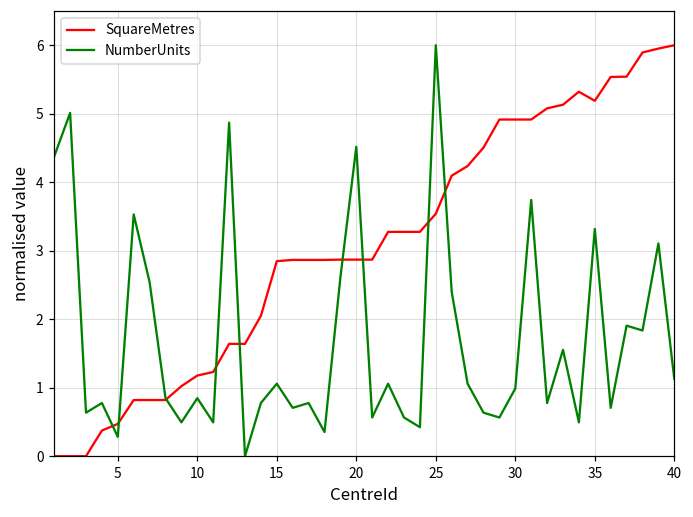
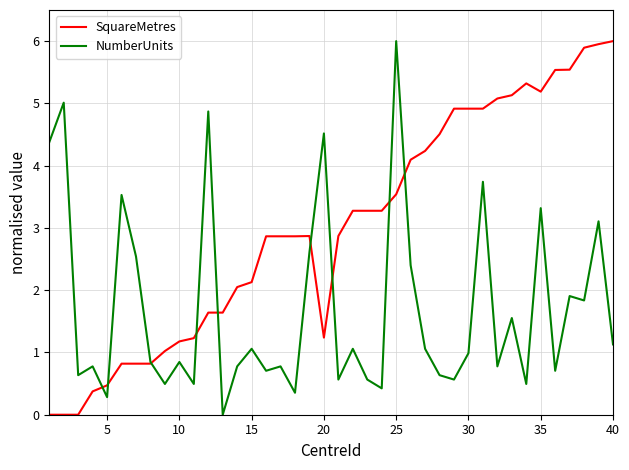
SquareMetres, 15: 2.8 -> 2.1
SquareMetres, 20: 2.9 -> 1.2
